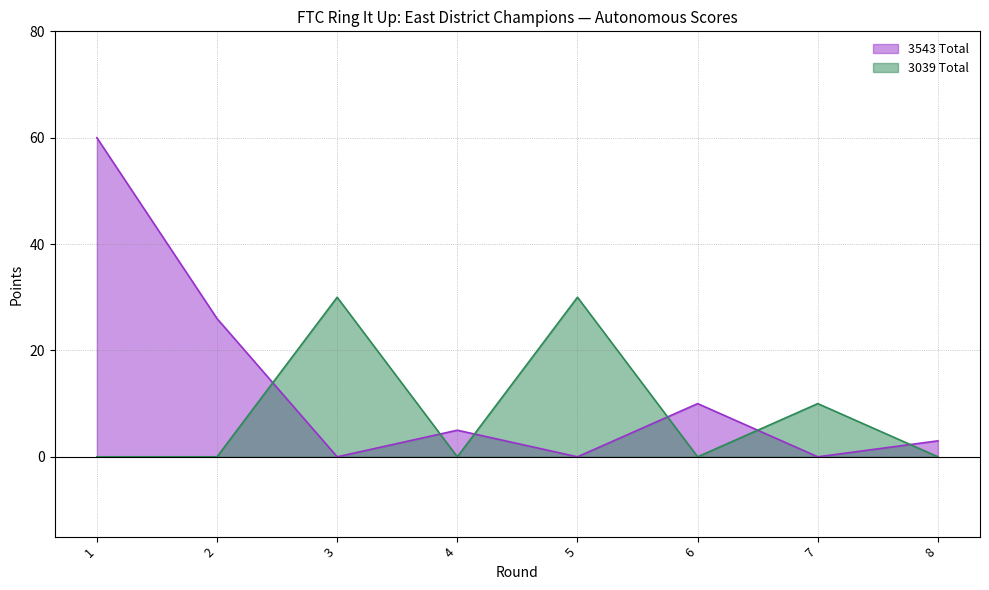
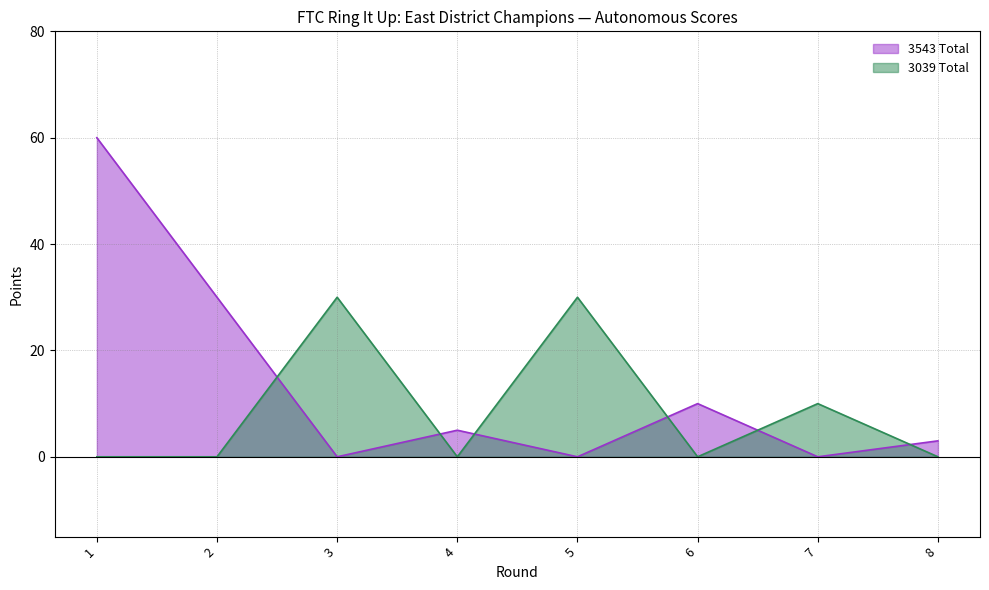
3543 Total, 2: 26 -> 30
